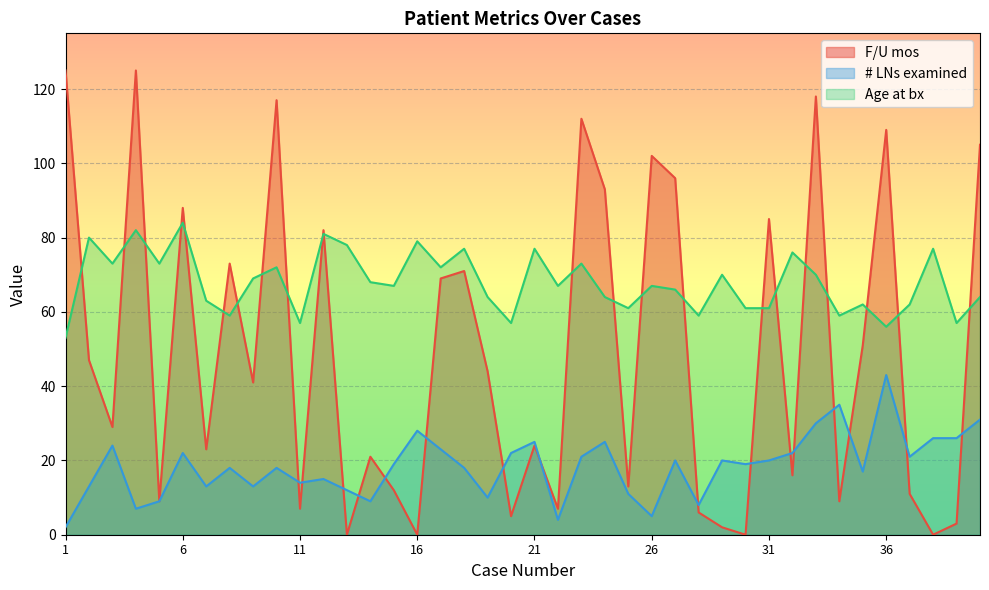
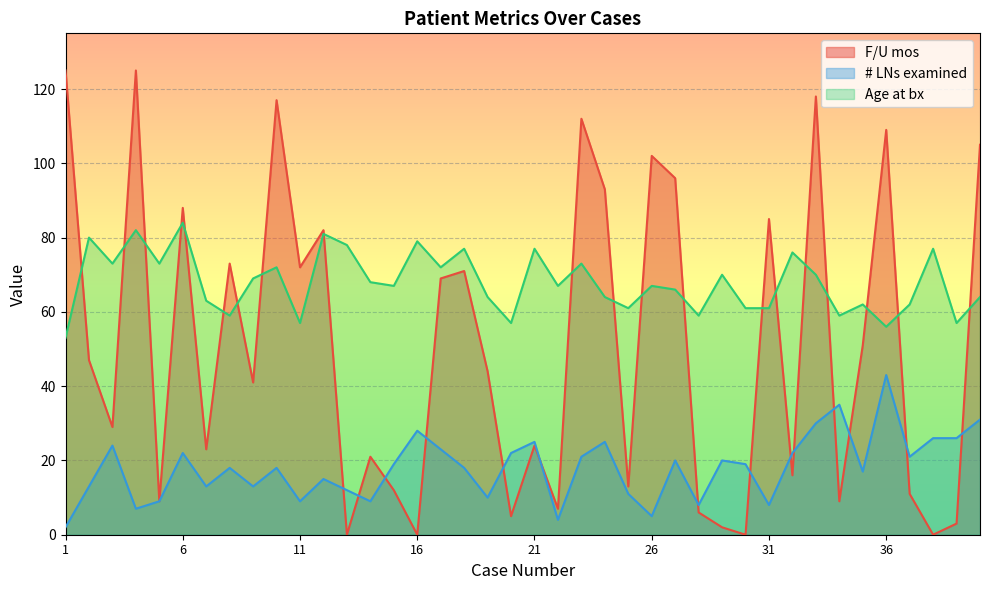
F/U mos, 11: 7 -> 72
# LNs examined, 11: 14 -> 9
# LNs examined, 31: 20 -> 8
